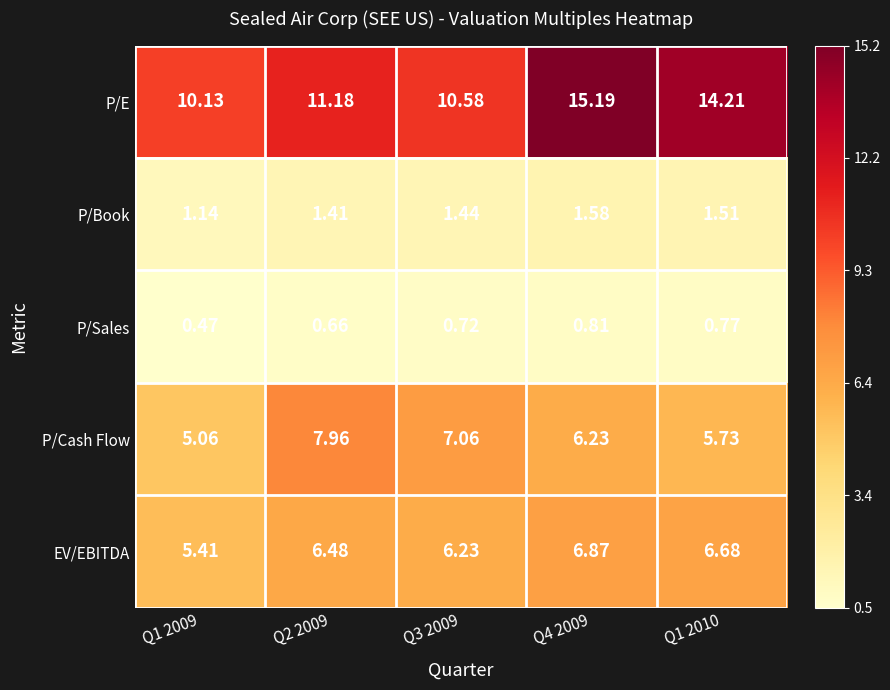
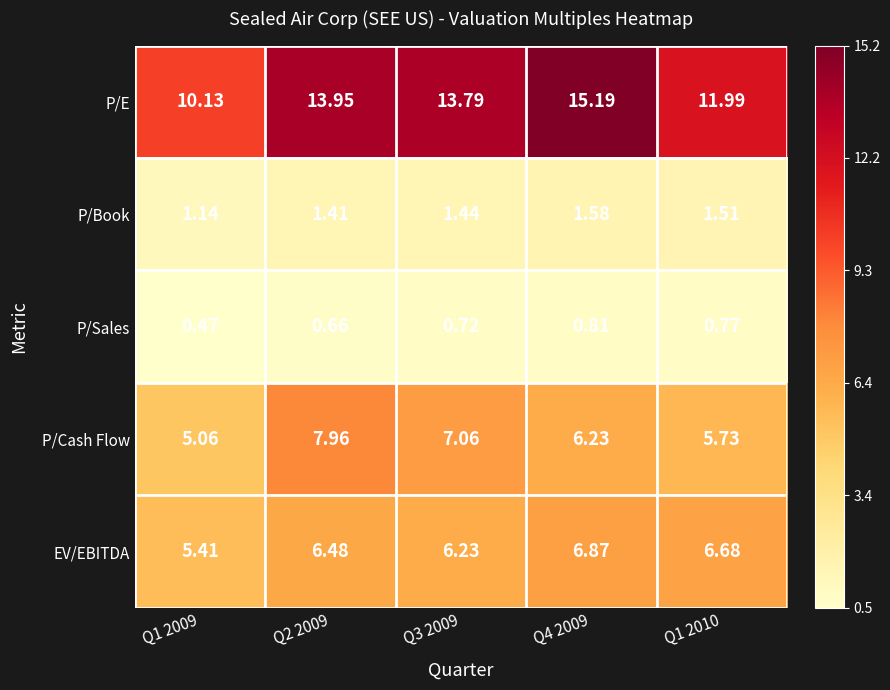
P/E, Q2 2009: 11.18 -> 13.95
P/E, Q3 2009: 10.58 -> 13.79
P/E, Q1 2010: 14.21 -> 11.99
